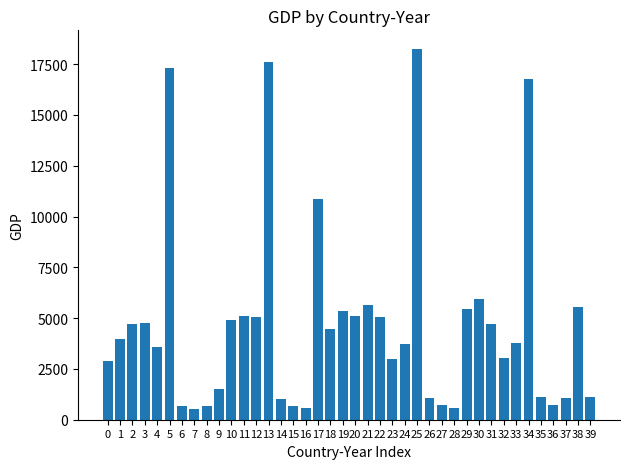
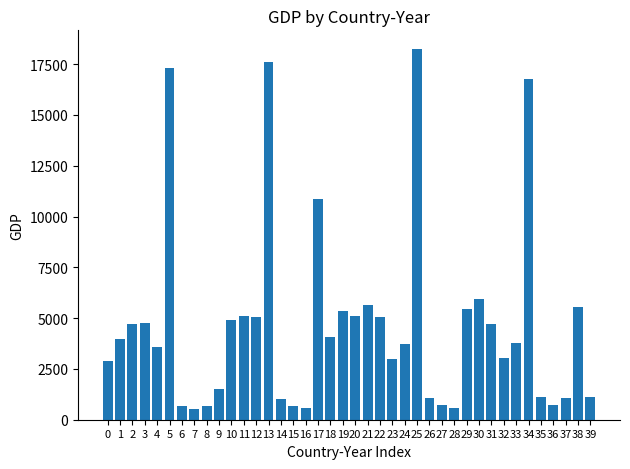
18: 4500 -> 4100
